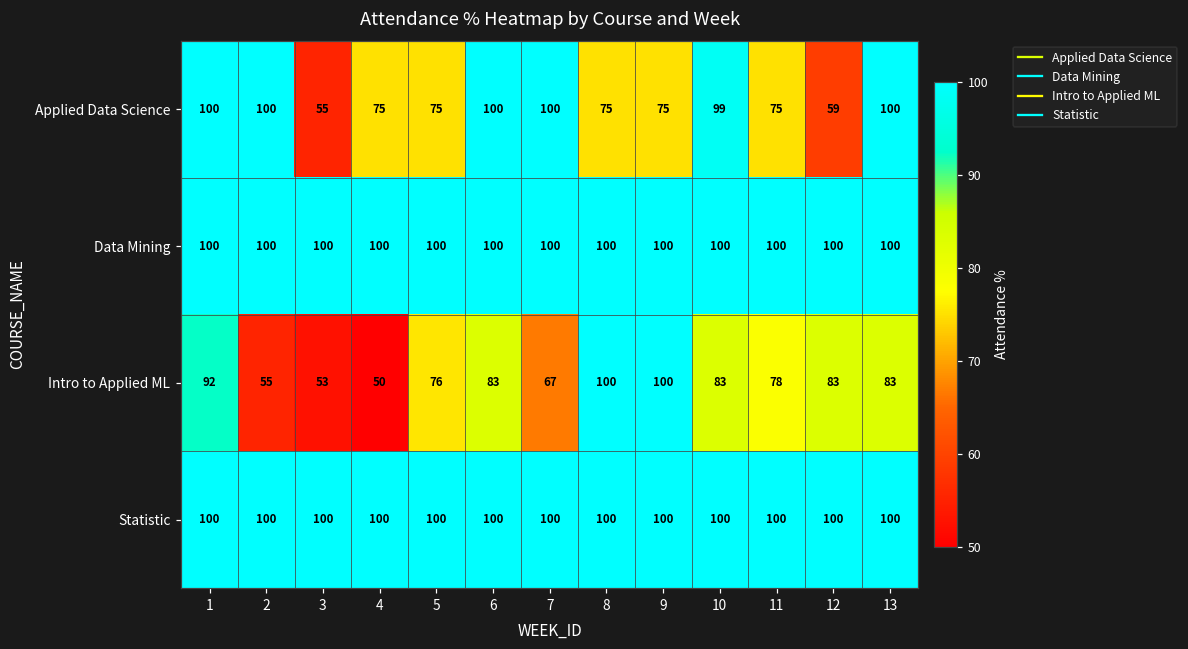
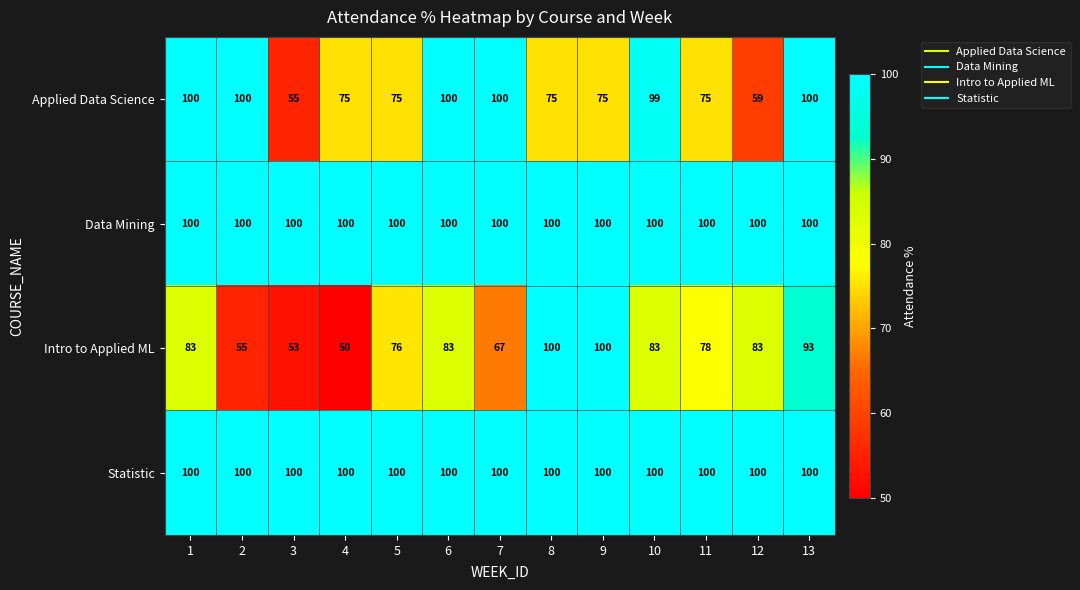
Intro to Applied ML, 1: 92 -> 83
Intro to Applied ML, 13: 83 -> 93
